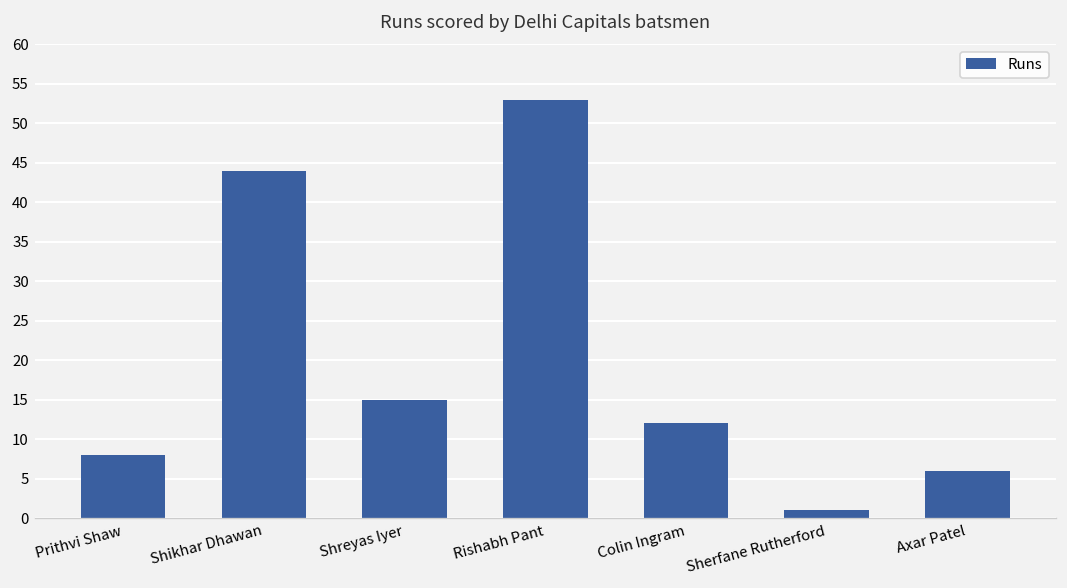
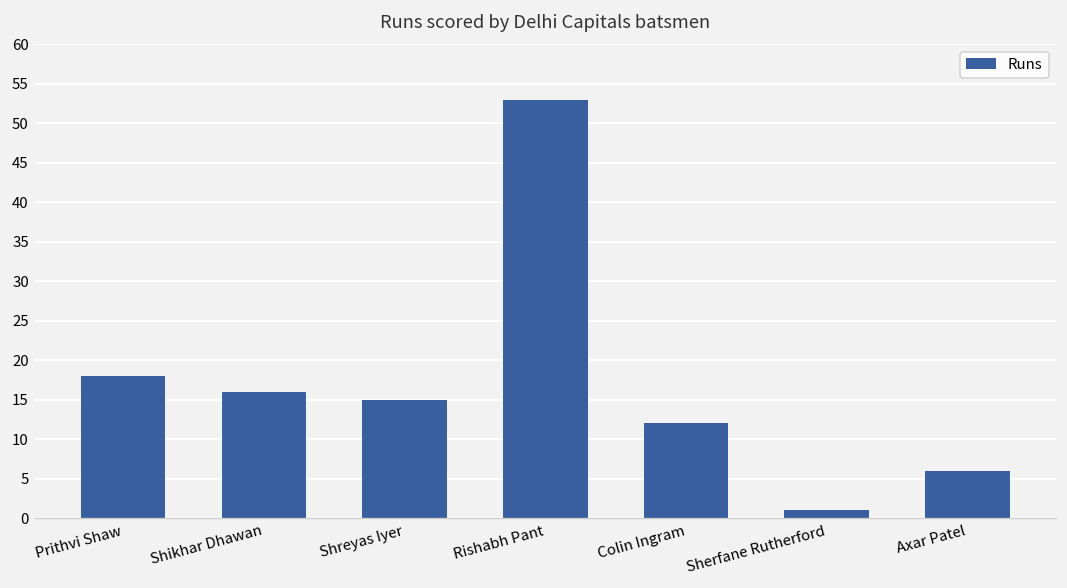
Prithvi Shaw: 8 -> 18
Shikhar Dhawan: 44 -> 16
